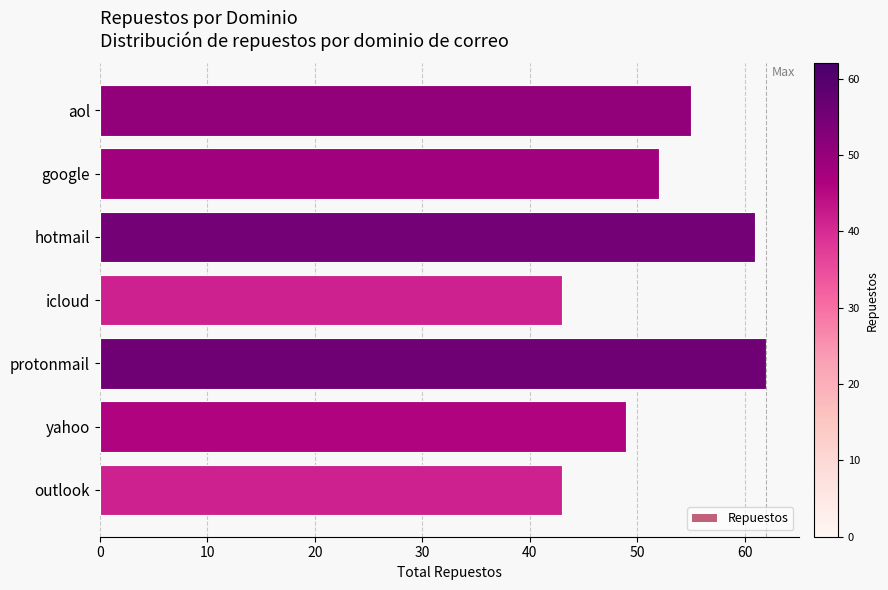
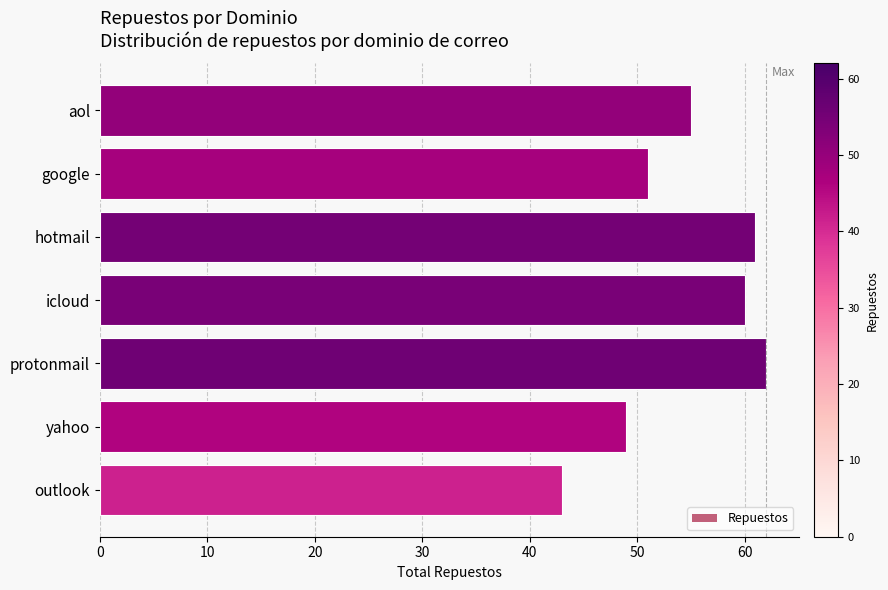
google: 52 -> 51
icloud: 43 -> 60
